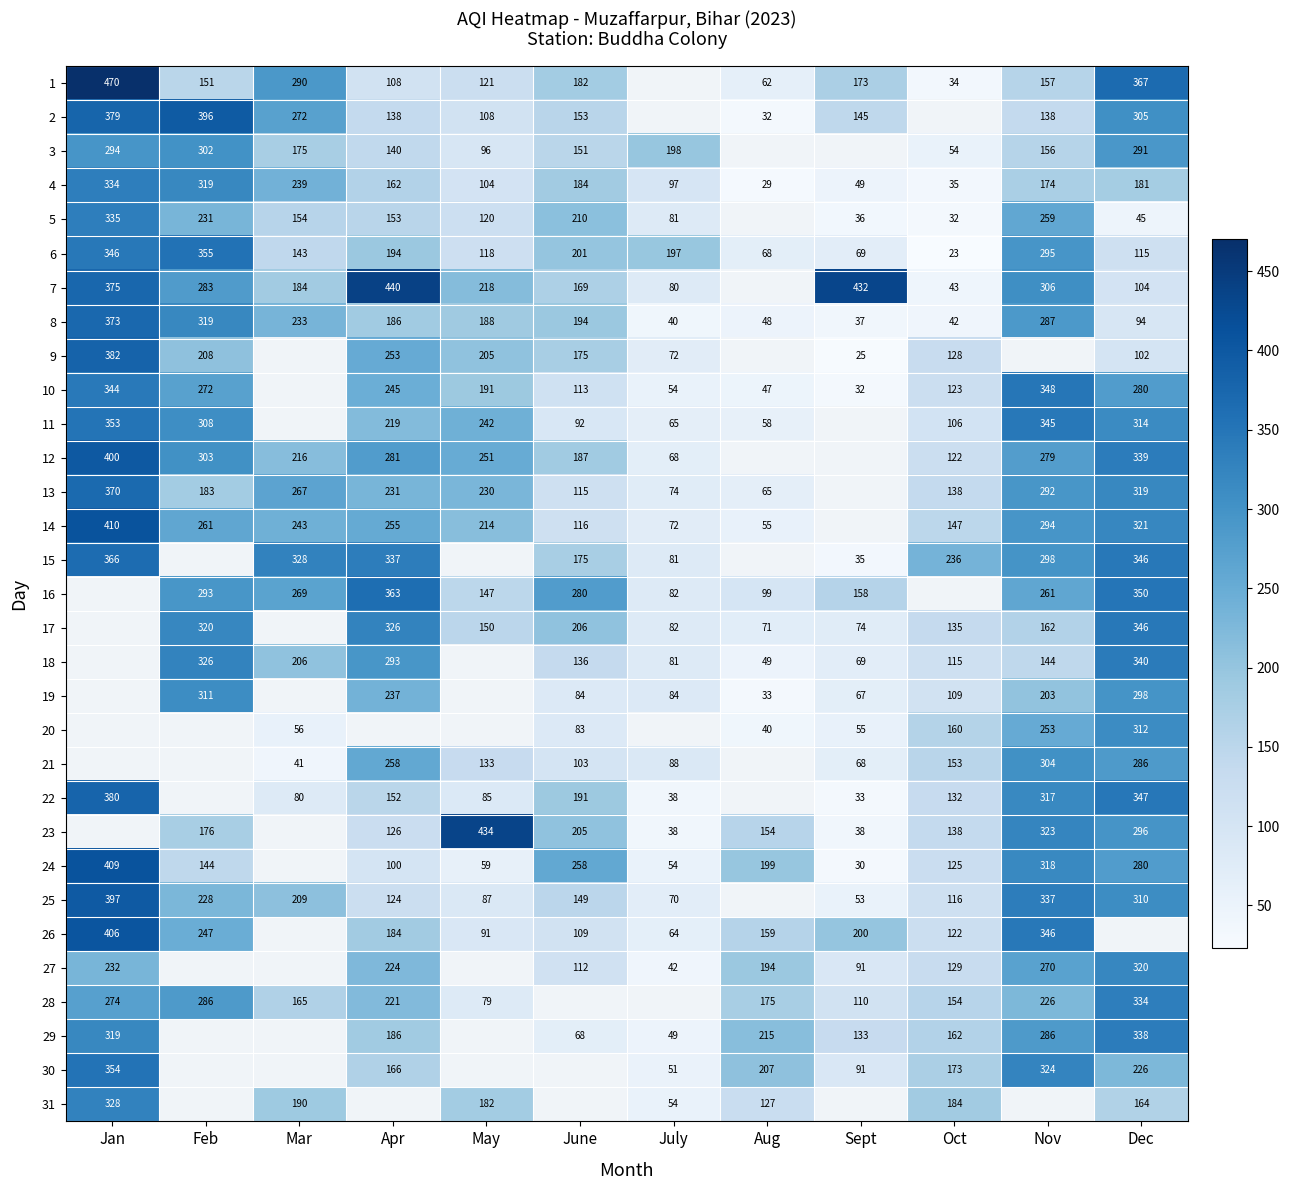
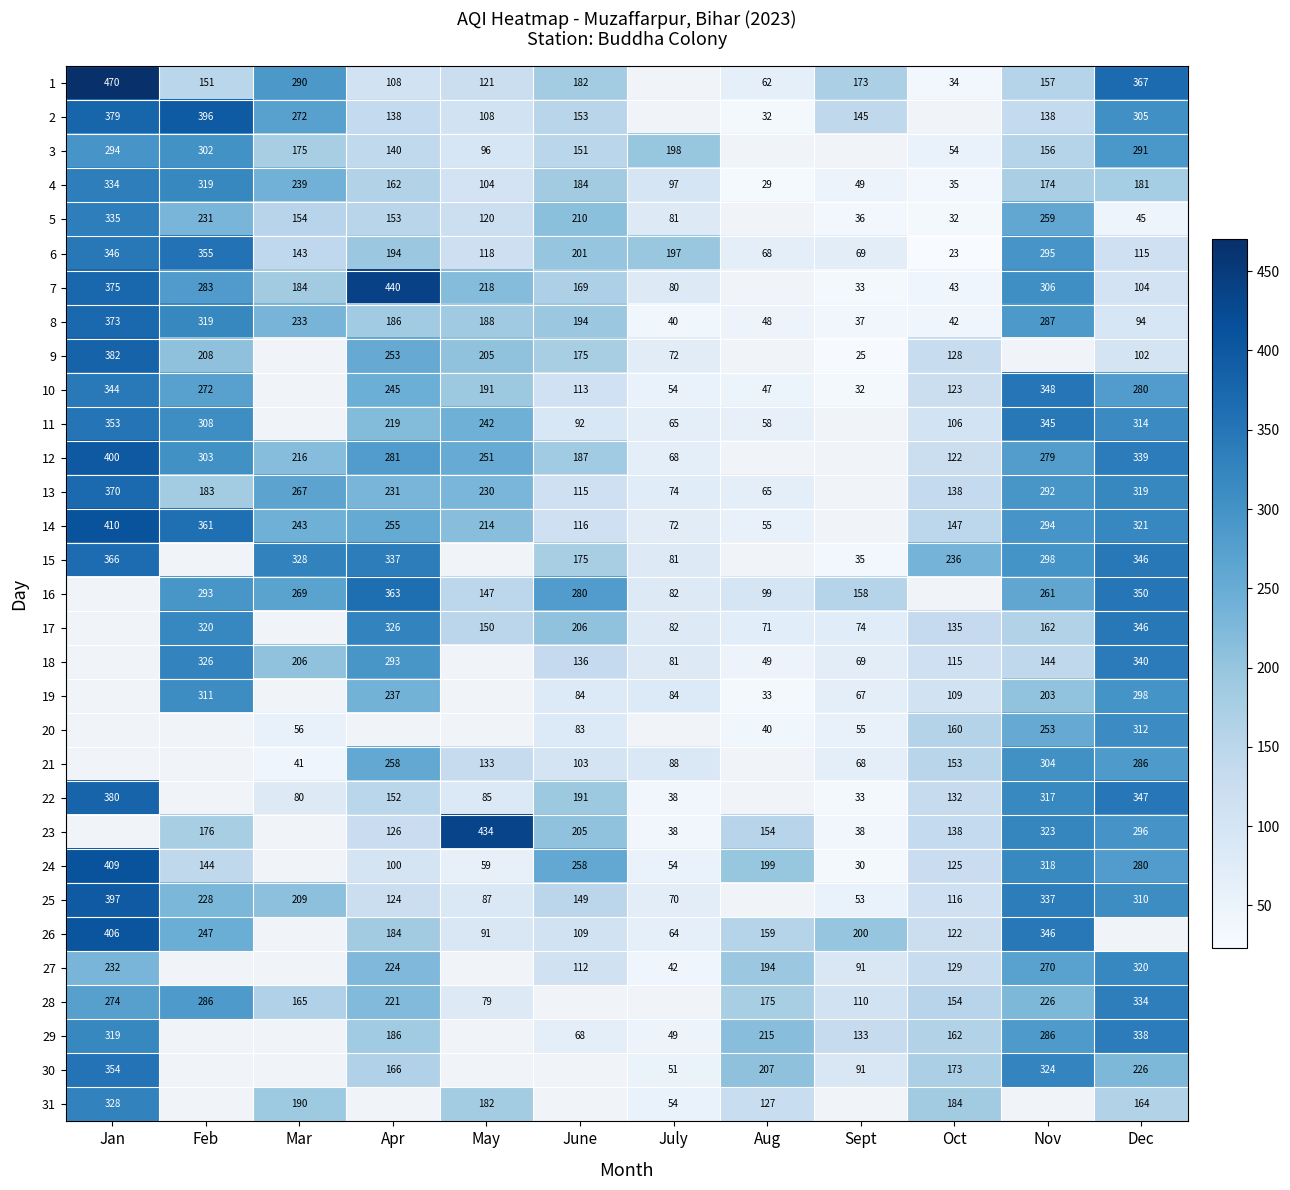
7, Sept: 432 -> 33
14, Feb: 261 -> 361
